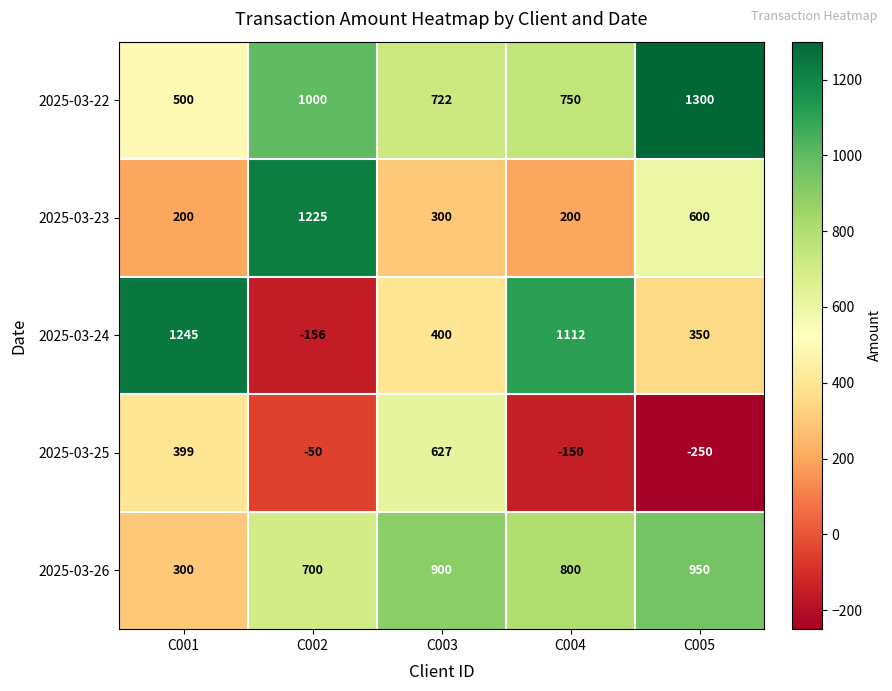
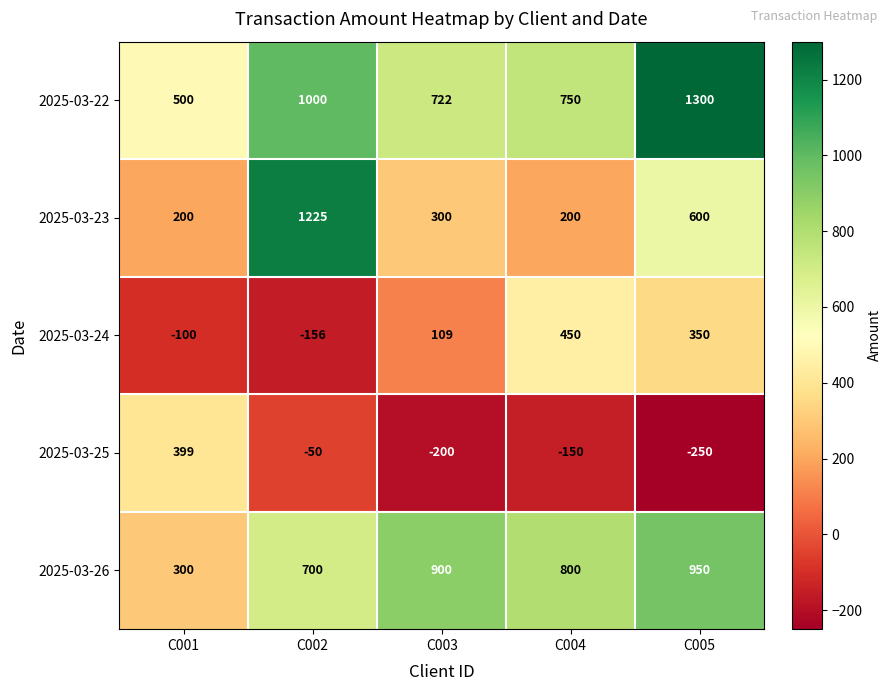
2025-03-24, C001: 1245 -> -100
2025-03-24, C003: 400 -> 109
2025-03-24, C004: 1112 -> 450
2025-03-25, C003: 627 -> -200
